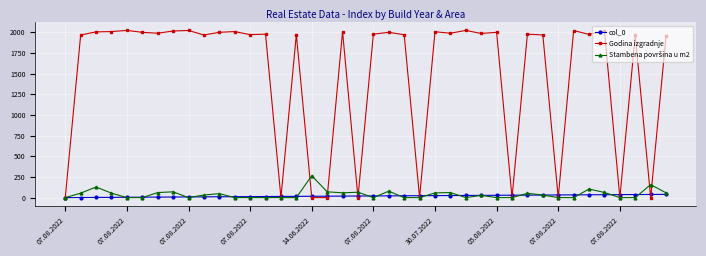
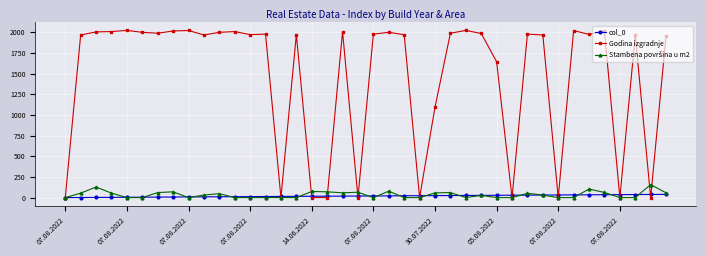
Stambena površina u m2, 14.06.2022: 300 -> 100
Godina izgradnje, 30.07.2022: 2000 -> 1100
Godina izgradnje, 05.08.2022: 2000 -> 1600
